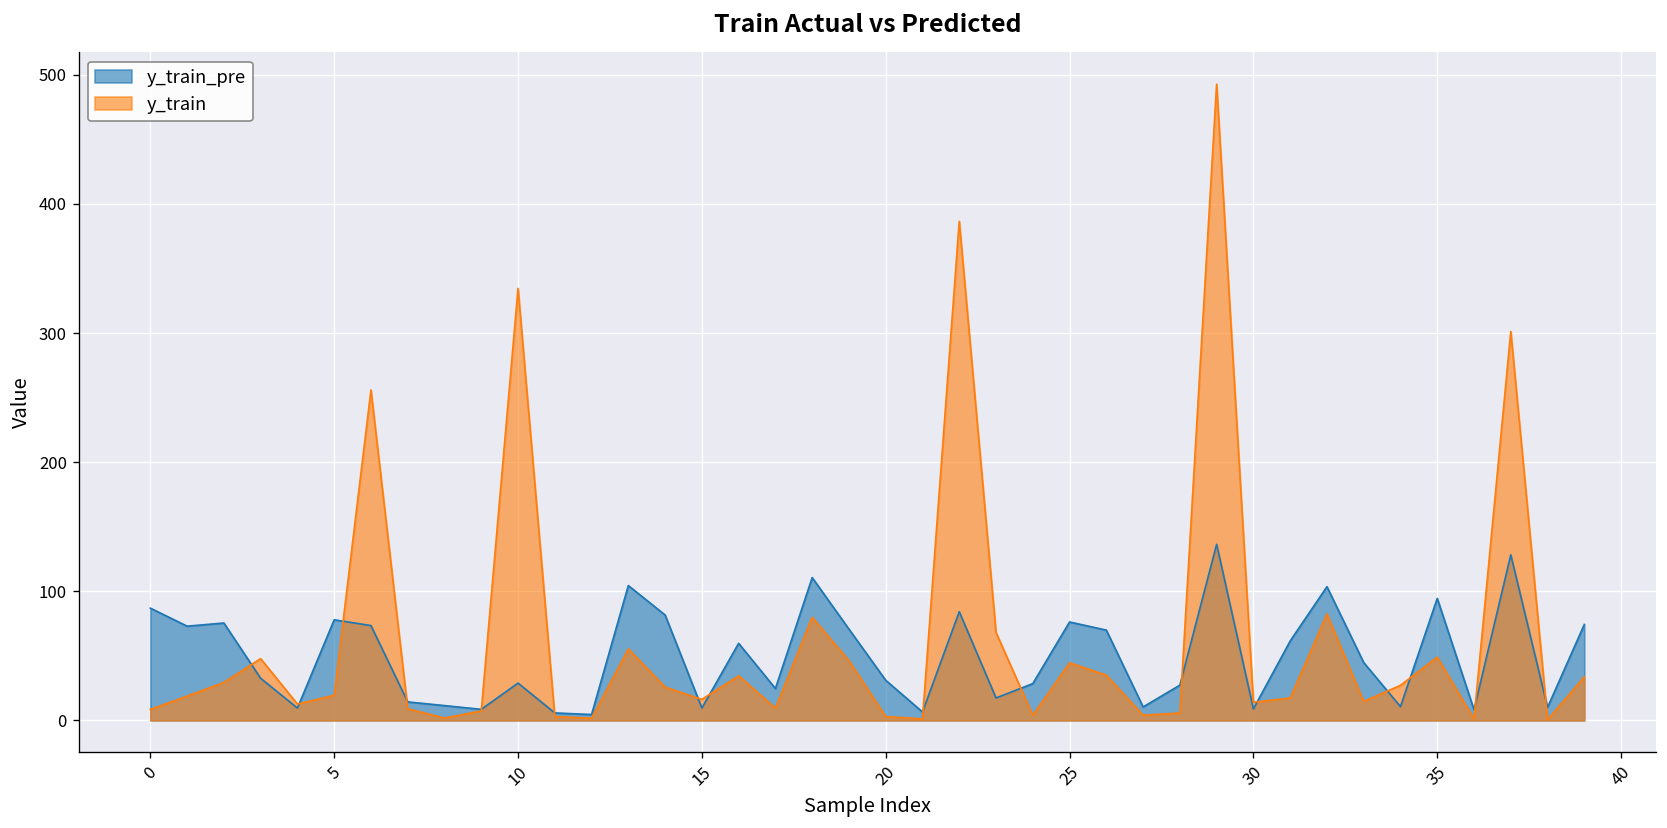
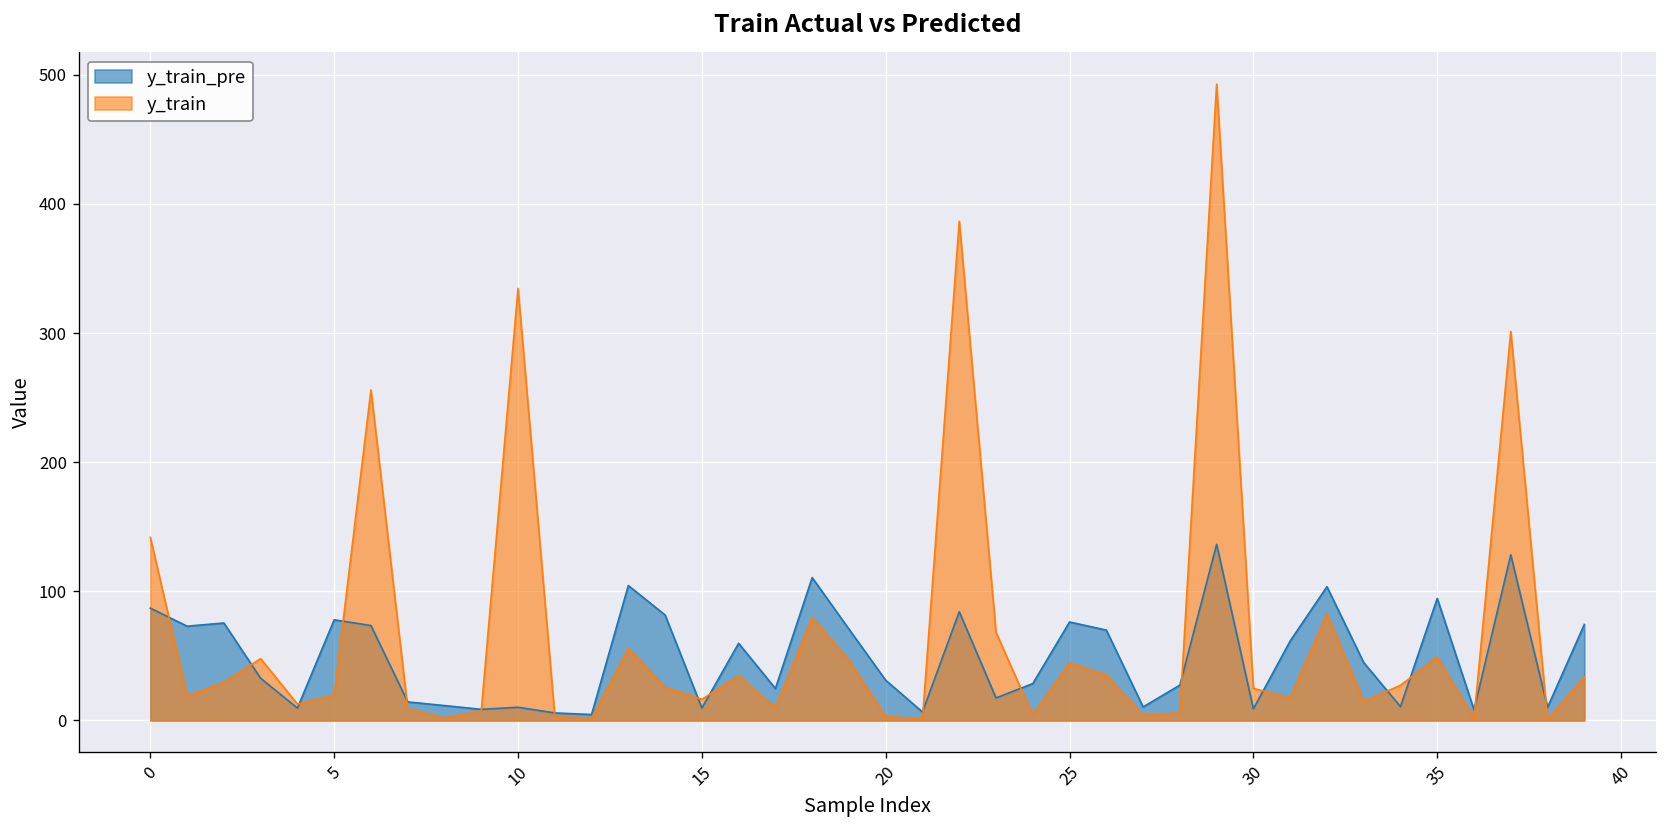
y_train, 0: 9 -> 142
y_train_pre, 10: 29 -> 10
y_train, 30: 14 -> 25
